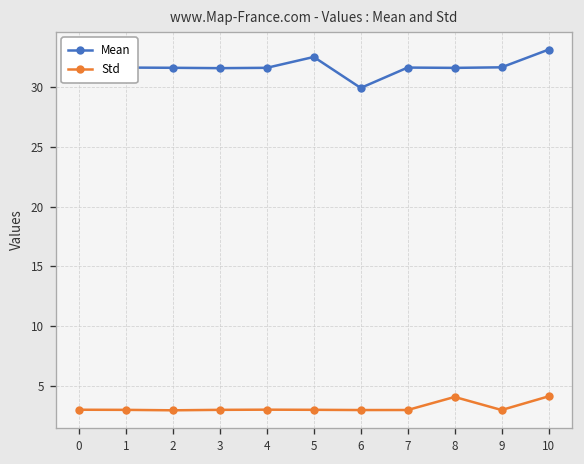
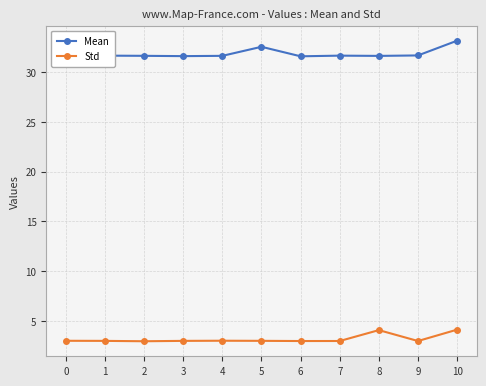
Mean, 6: 30 -> 32
